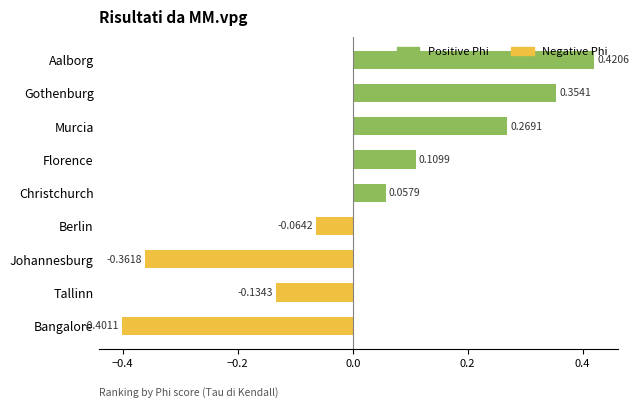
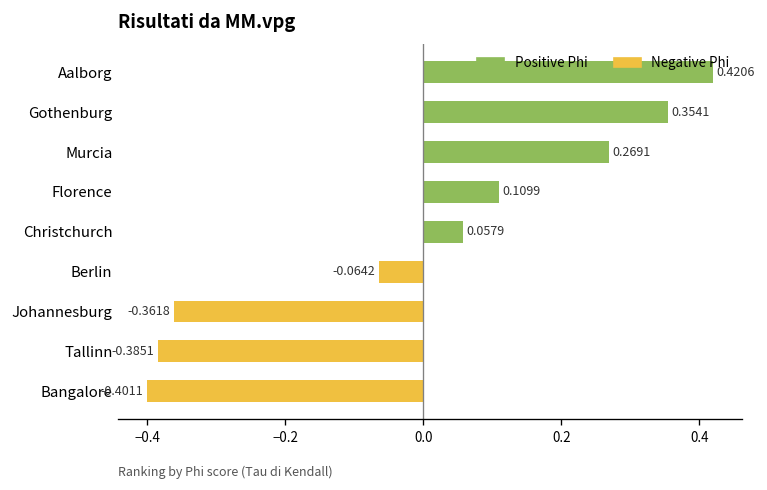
Tallinn: -0.1343 -> -0.3851
